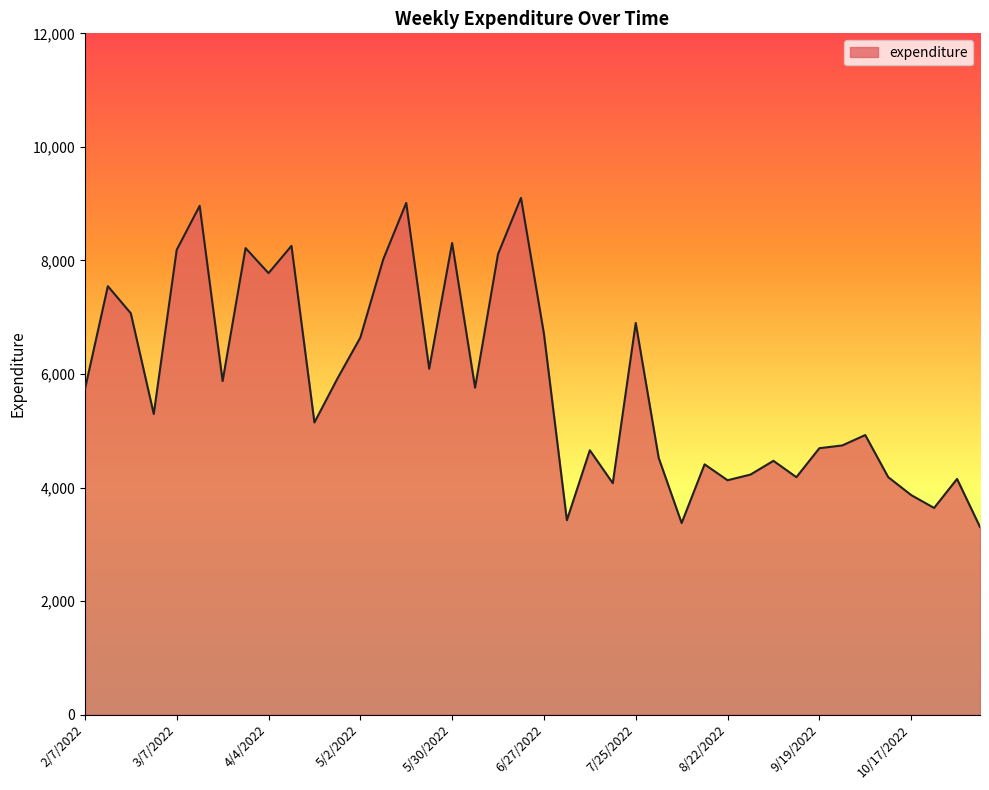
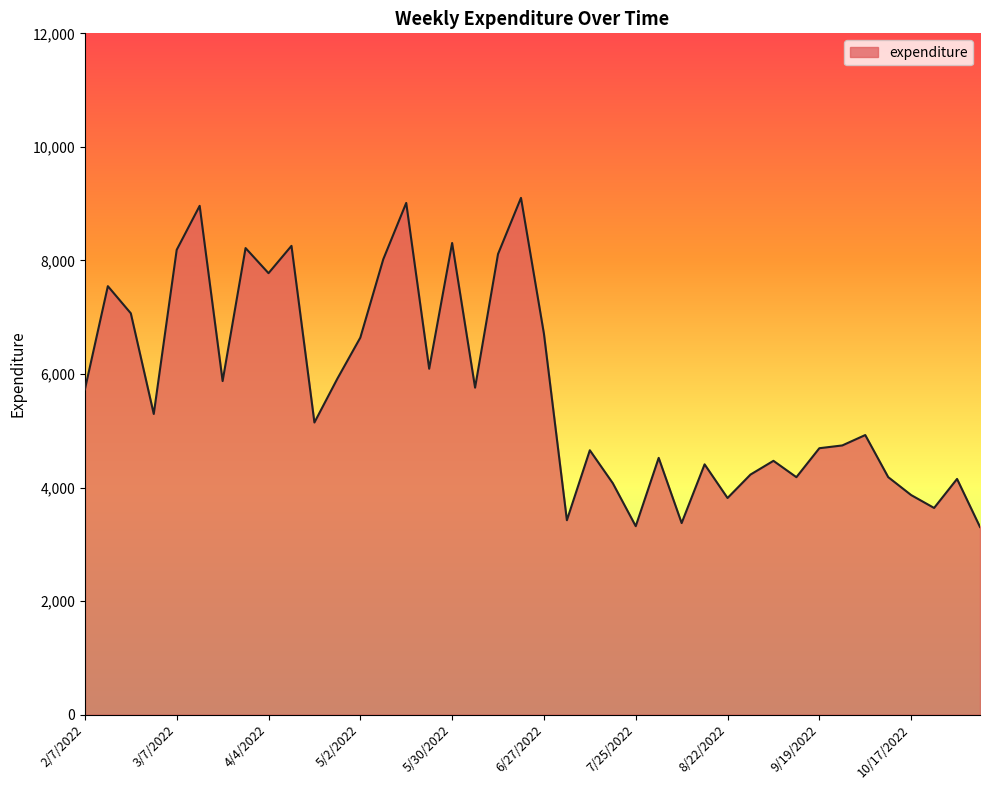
7/25/2022: 6,900 -> 3,300
8/22/2022: 4,100 -> 3,800
